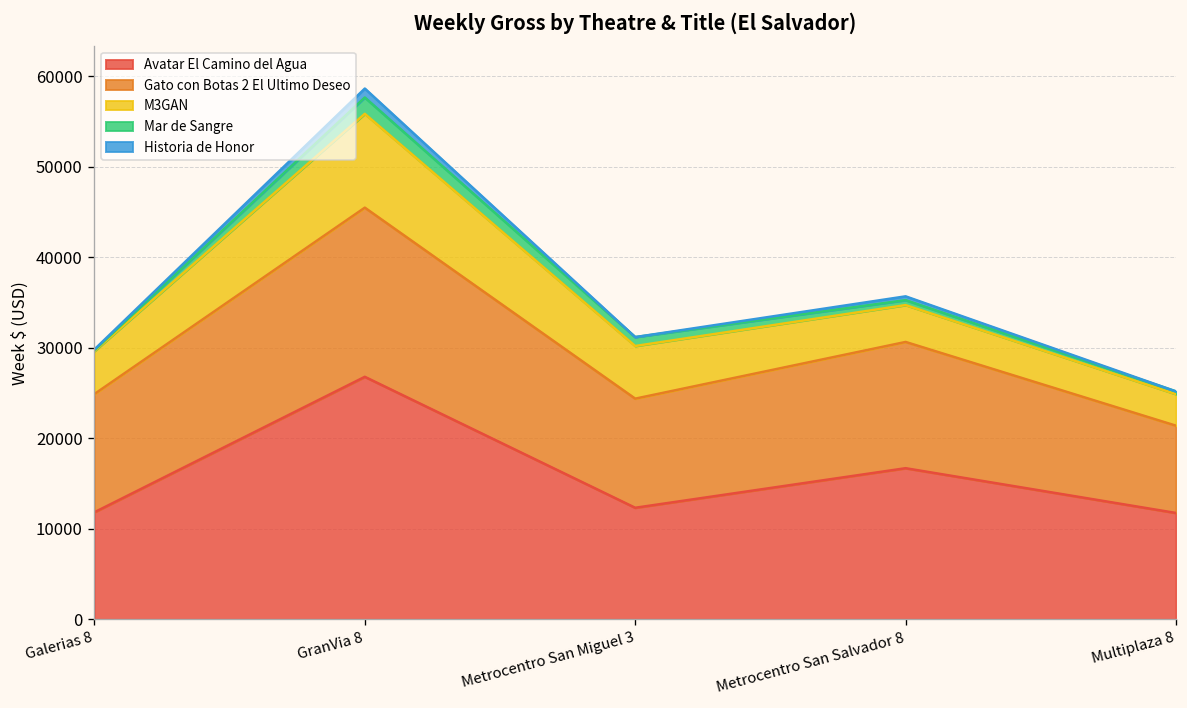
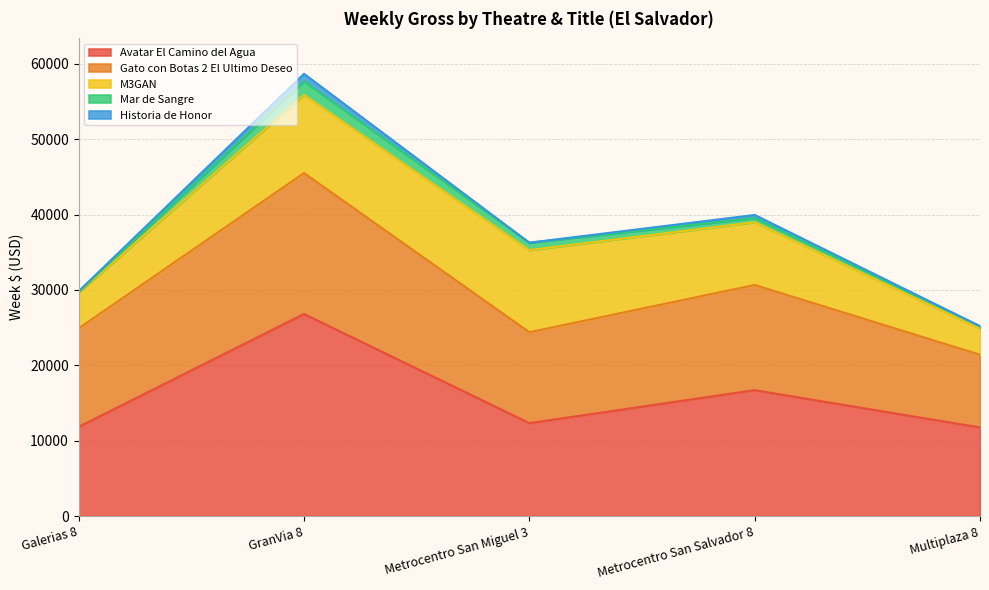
M3GAN, Metrocentro San Miguel 3: 6000 -> 11000
M3GAN, Metrocentro San Salvador 8: 4000 -> 8000
